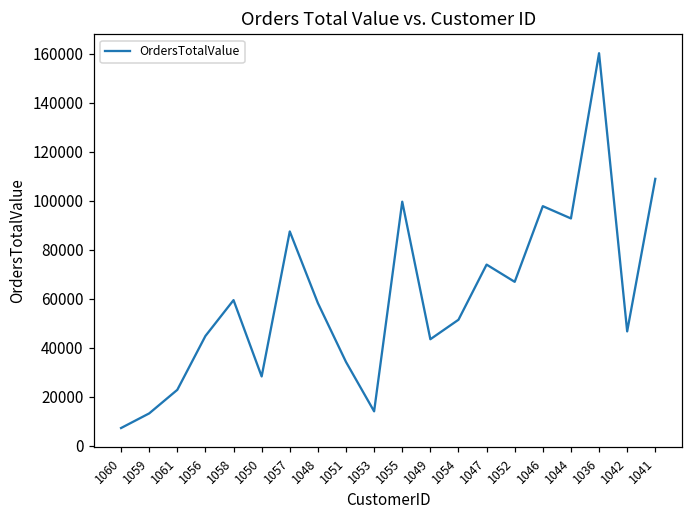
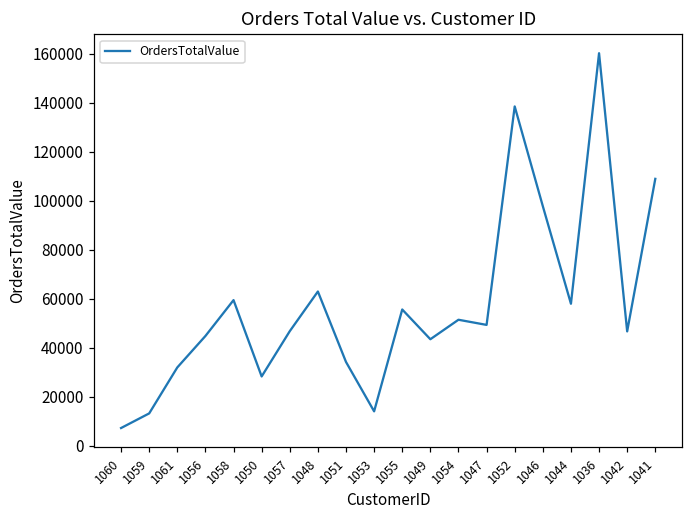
1061: 23000 -> 32000
1057: 87000 -> 47000
1048: 58000 -> 63000
1055: 100000 -> 56000
1047: 74000 -> 49000
1052: 67000 -> 139000
1044: 93000 -> 58000
